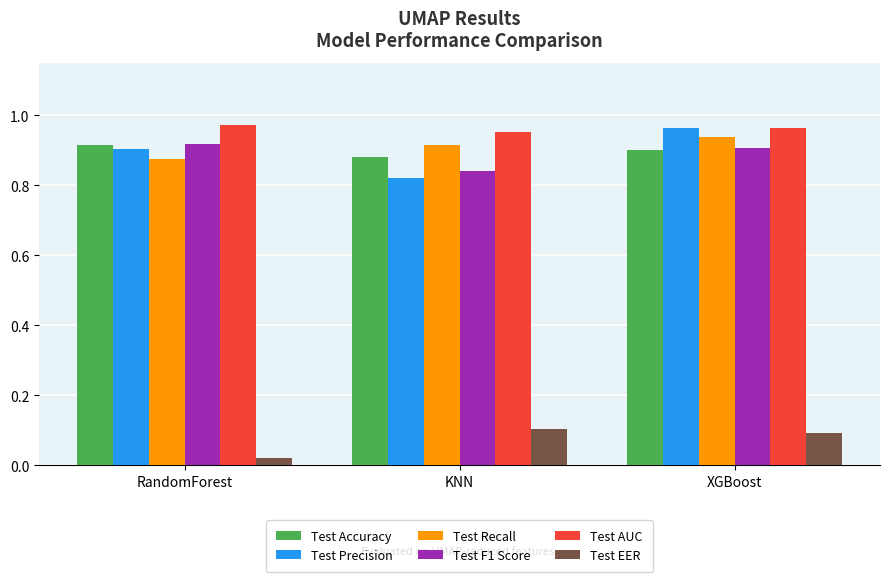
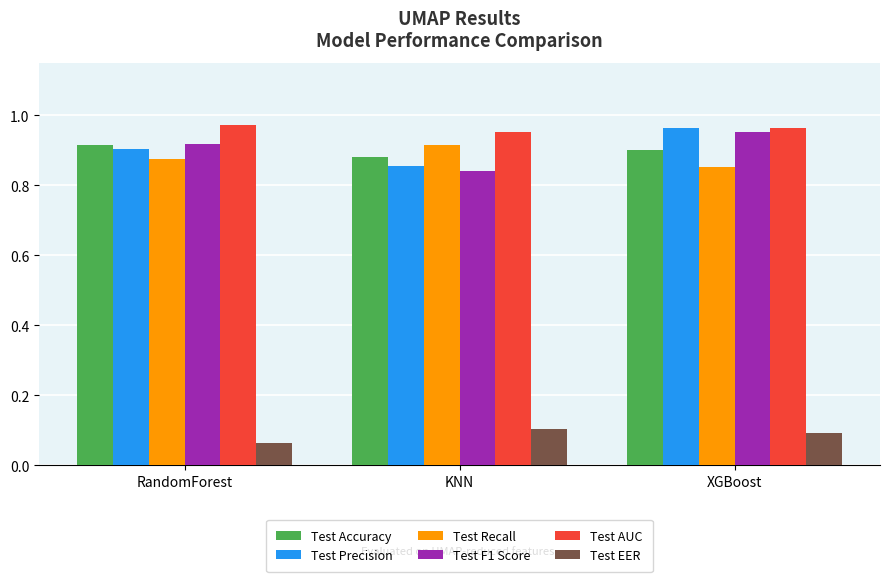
Test EER, RandomForest: 0.02 -> 0.06
Test Precision, KNN: 0.82 -> 0.86
Test Recall, XGBoost: 0.94 -> 0.85
Test F1 Score, XGBoost: 0.91 -> 0.95
